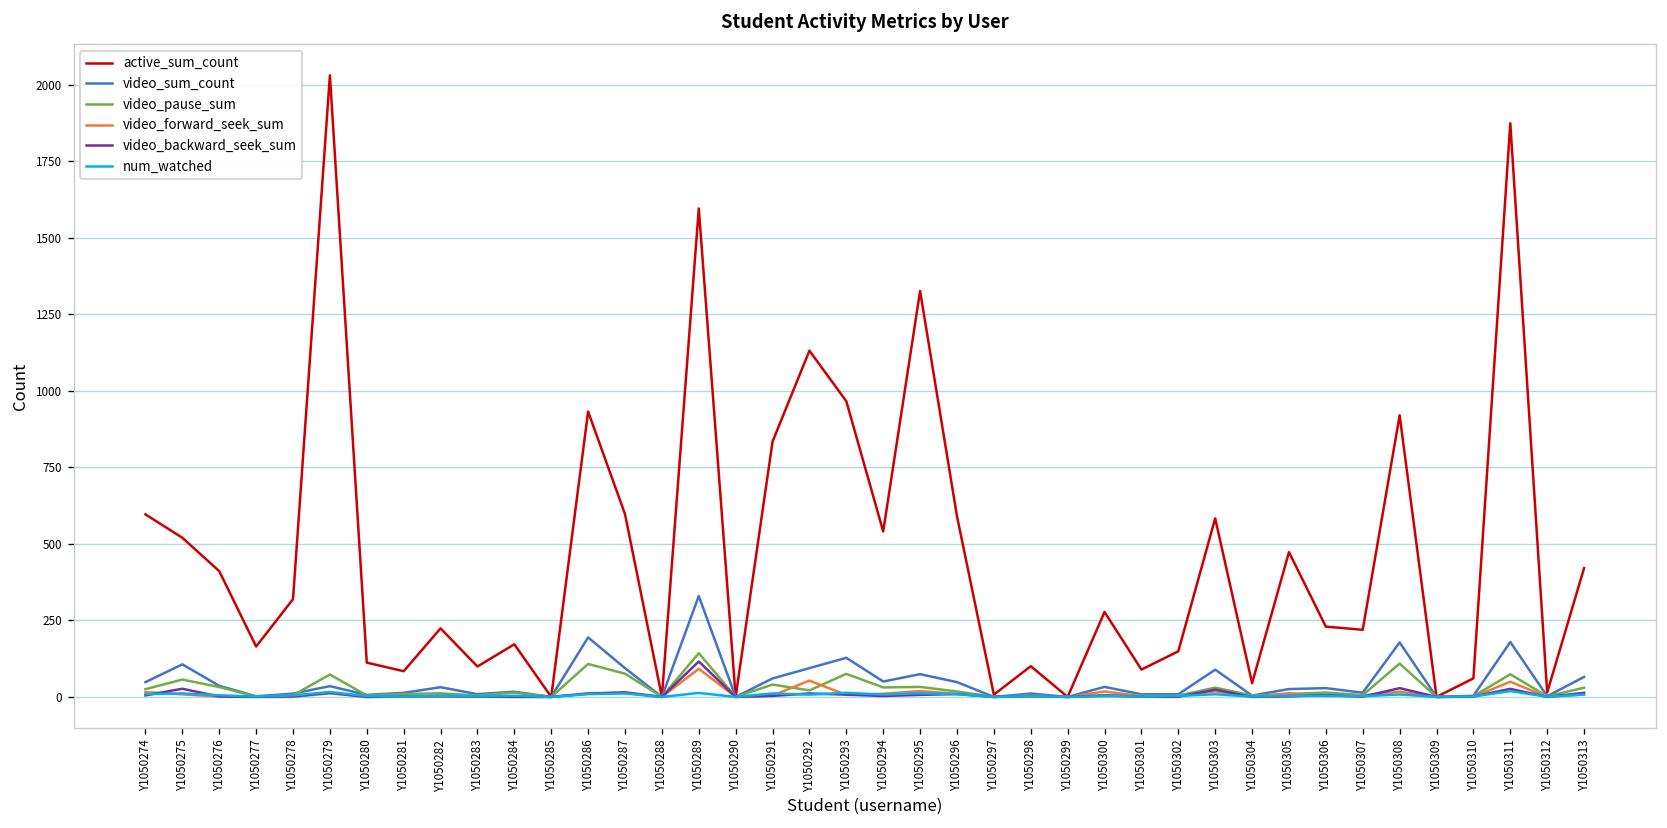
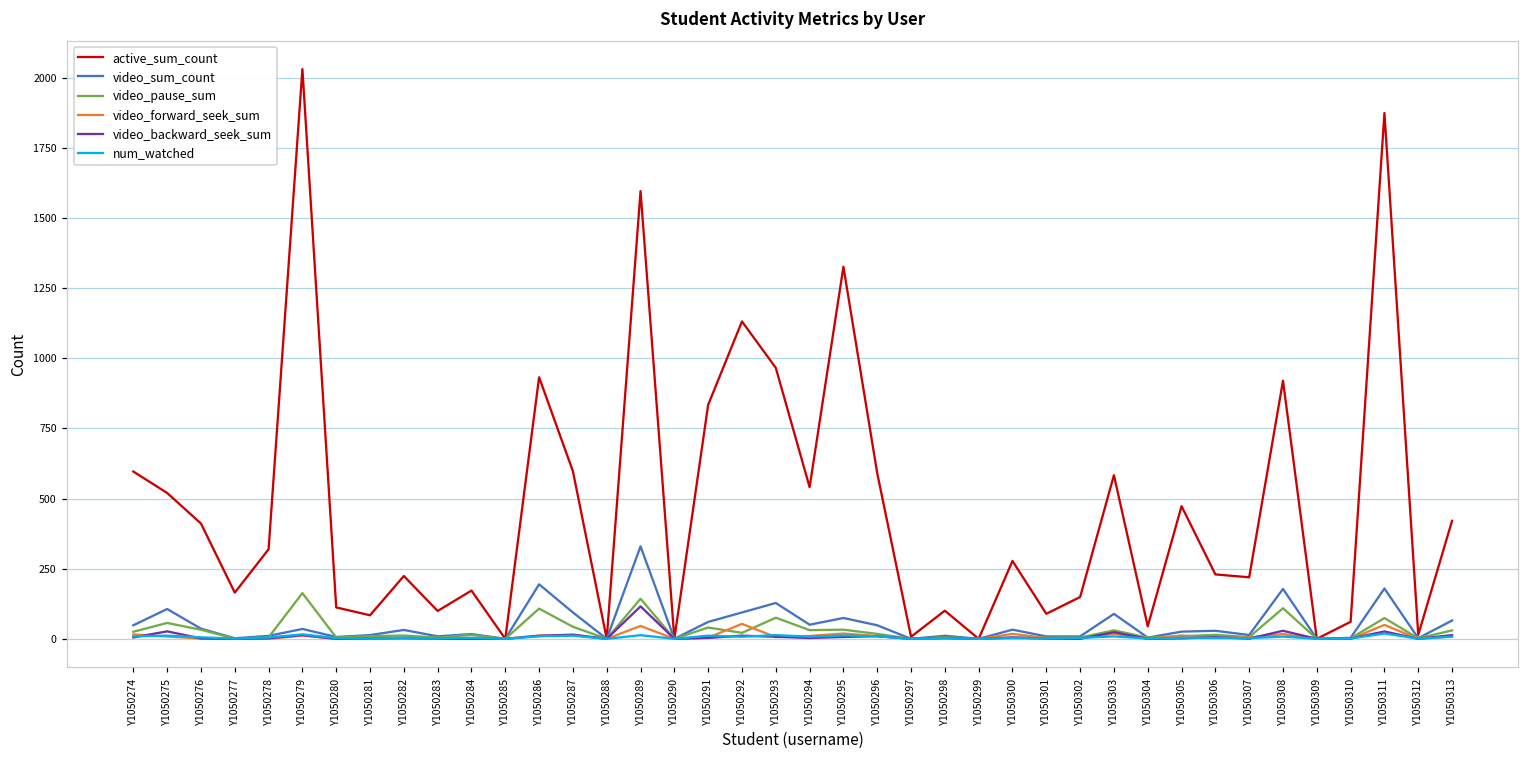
video_pause_sum, Y1050279: 70 -> 160
video_pause_sum, Y1050287: 80 -> 40
video_forward_seek_sum, Y1050289: 90 -> 50
